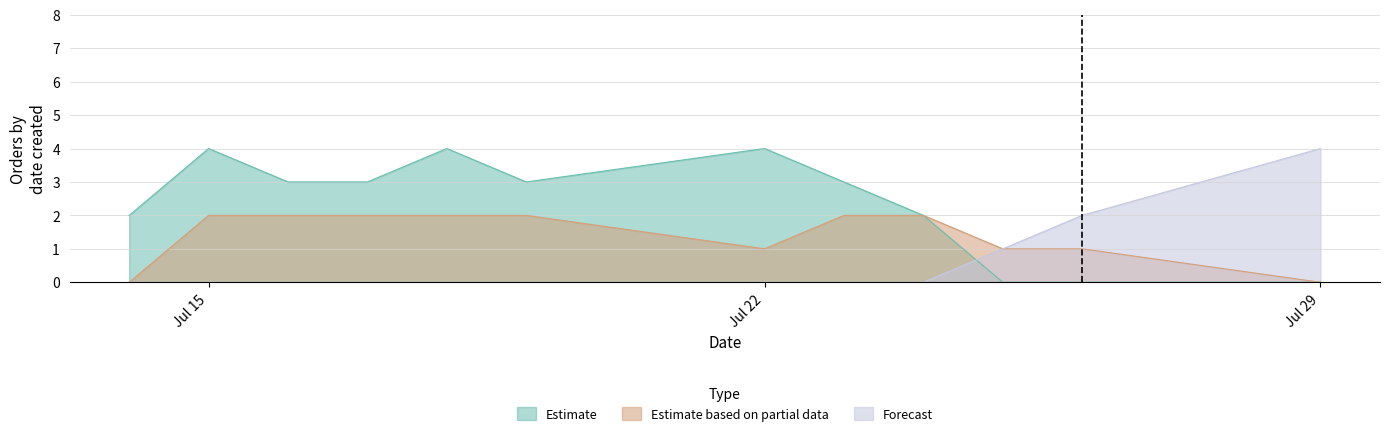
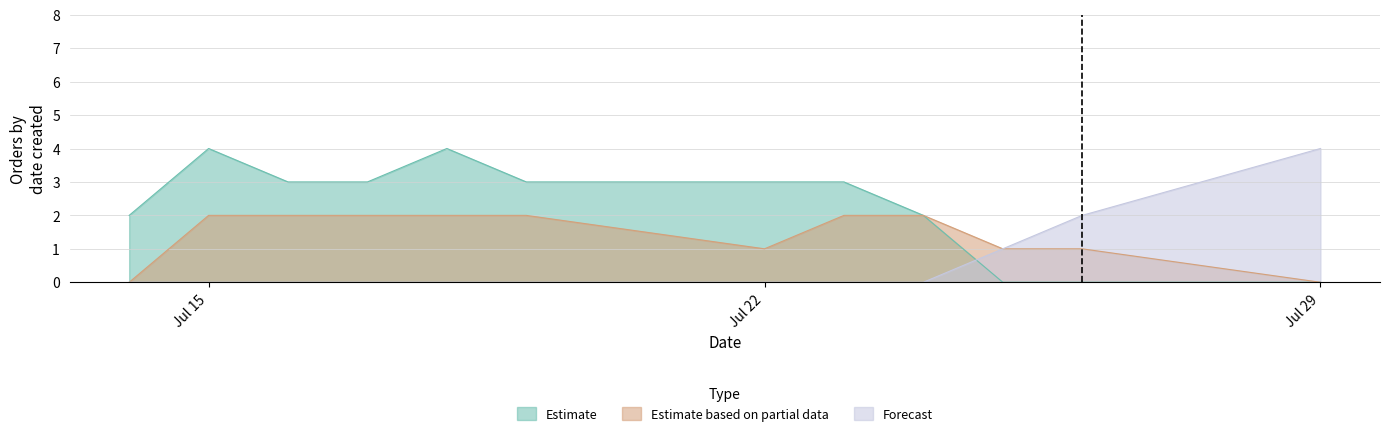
Estimate, Jul 22: 4 -> 3
